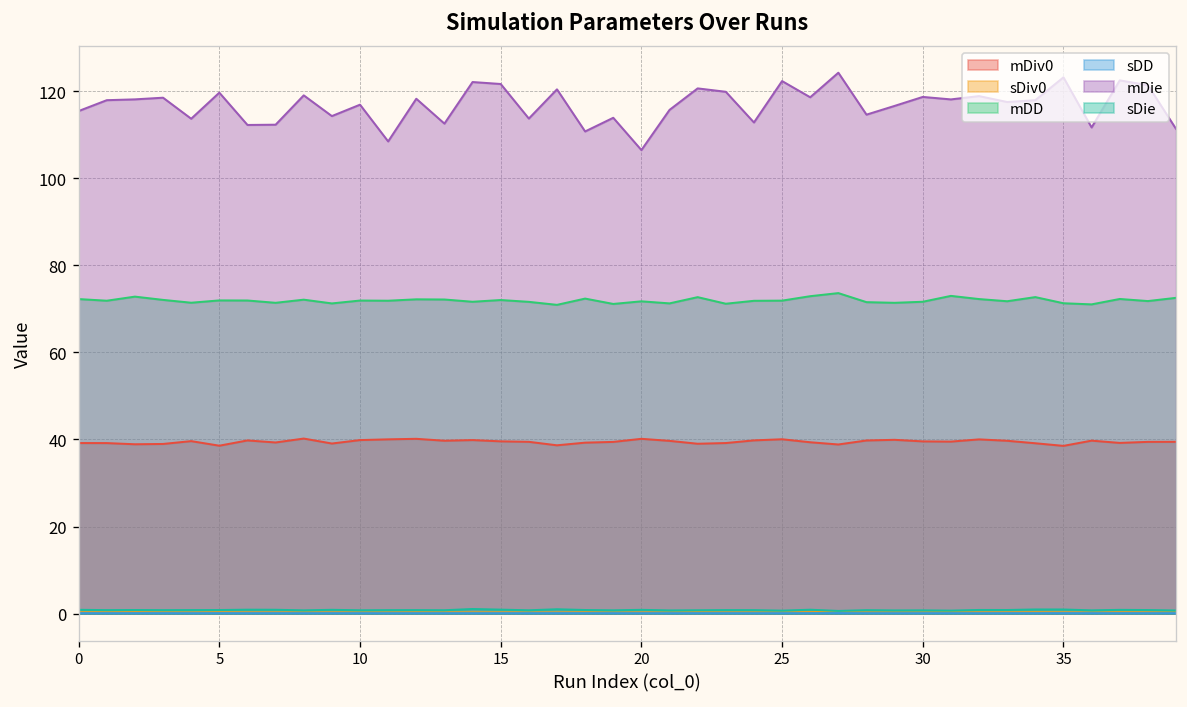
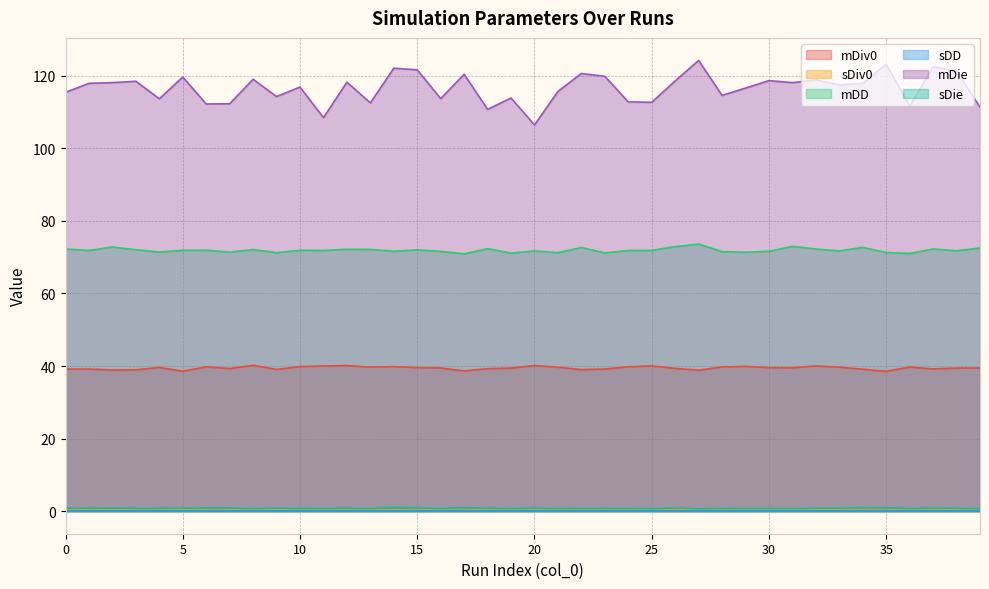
mDie, 25: 122 -> 113
